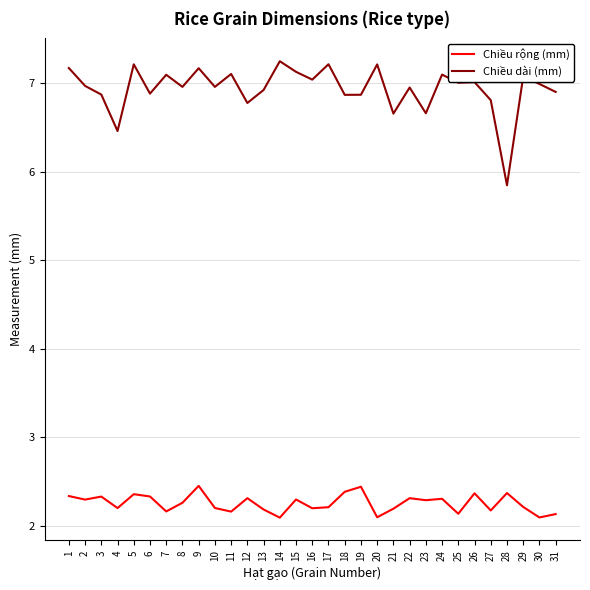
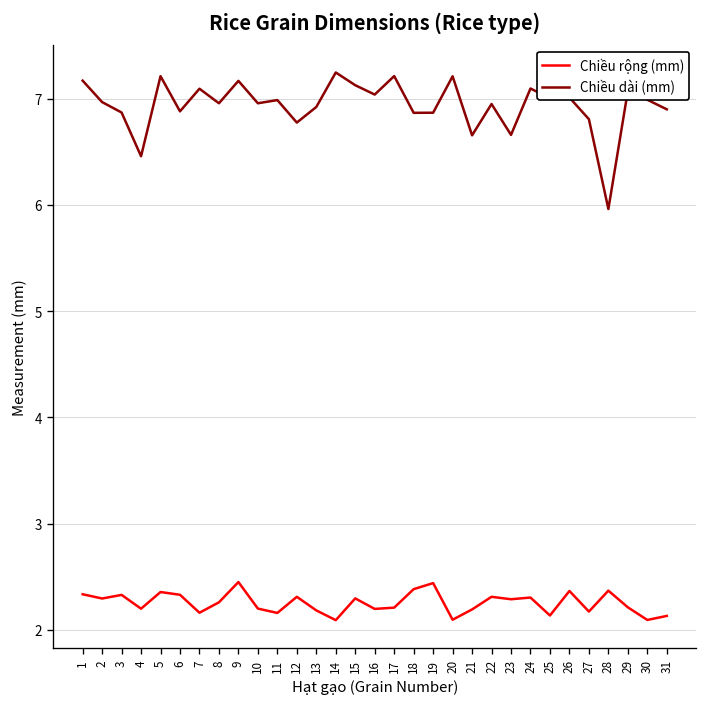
Chiều dài (mm), 11: 7.1 -> 7.0
Chiều dài (mm), 28: 5.8 -> 6.0
